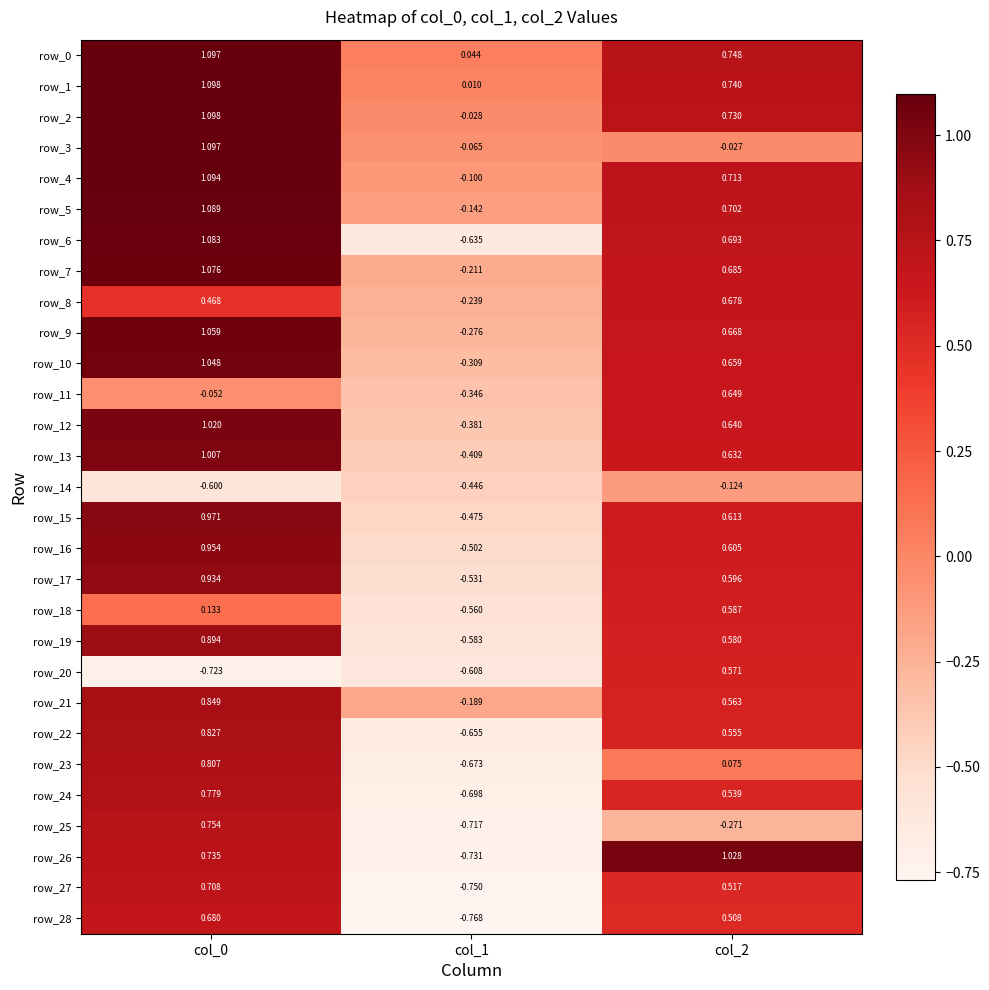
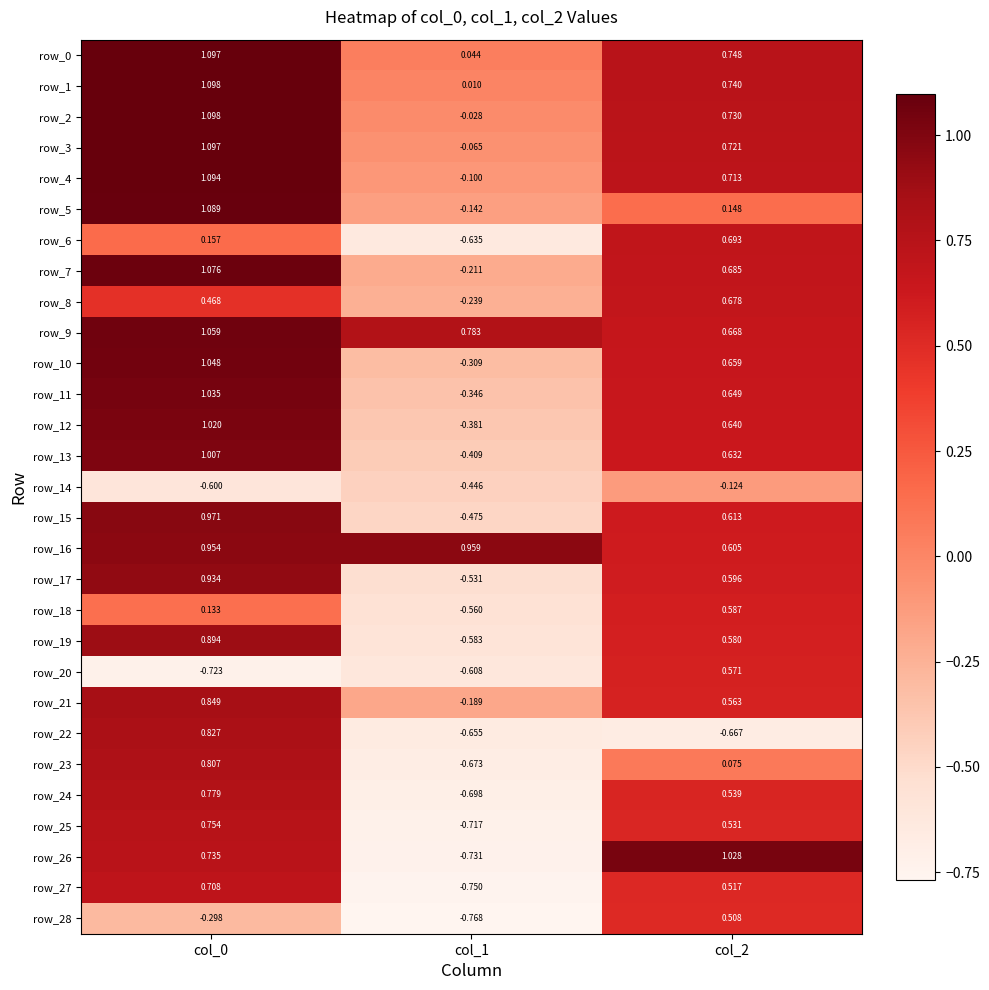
row_3, col_2: -0.027 -> 0.721
row_5, col_2: 0.702 -> 0.148
row_6, col_0: 1.083 -> 0.157
row_9, col_1: -0.276 -> 0.783
row_11, col_0: -0.052 -> 1.035
row_16, col_1: -0.502 -> 0.959
row_22, col_2: 0.555 -> -0.667
row_25, col_2: -0.271 -> 0.531
row_28, col_0: 0.680 -> -0.298
